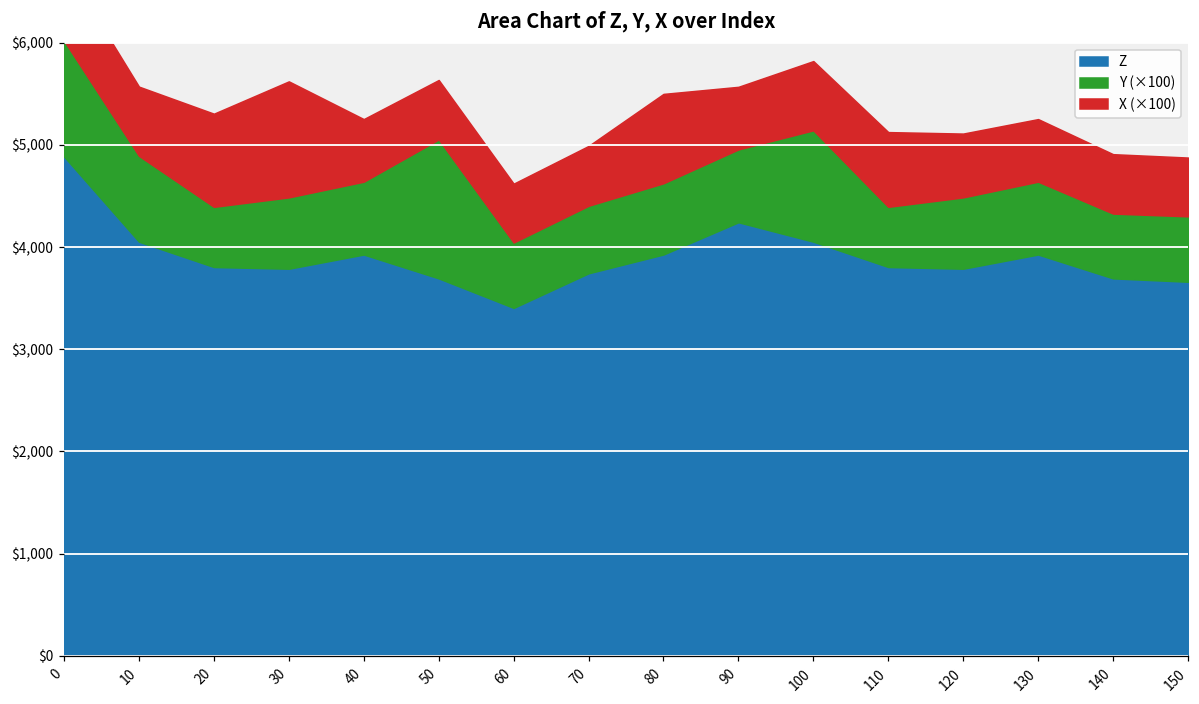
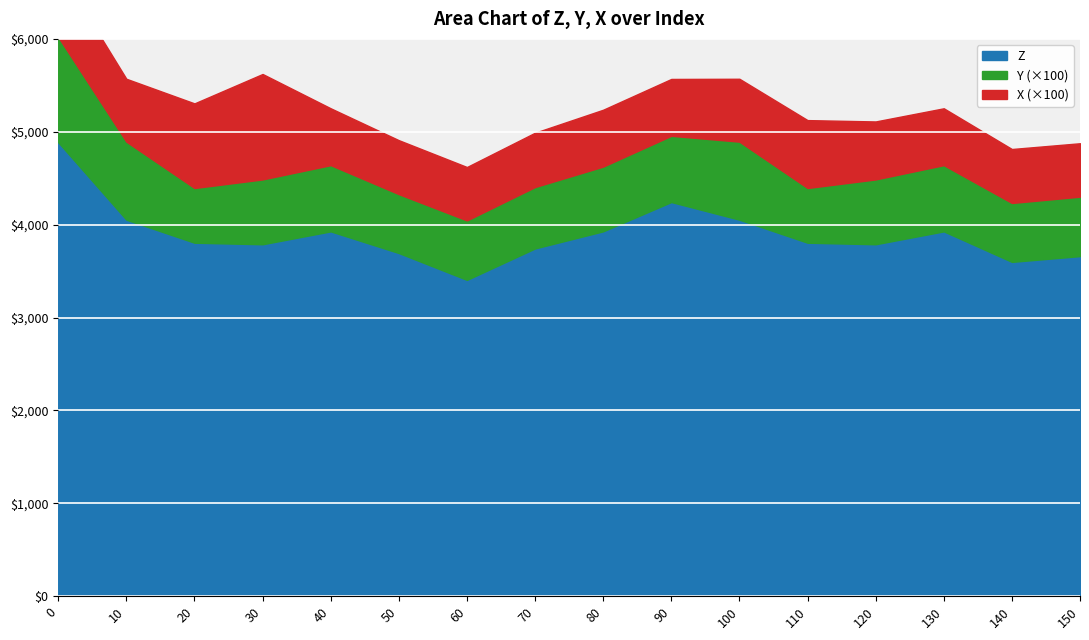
Y (×100), 50: $1,400 -> $600
X (×100), 80: $900 -> $600
Y (×100), 100: $1,100 -> $800
Z, 140: $3,700 -> $3,600
